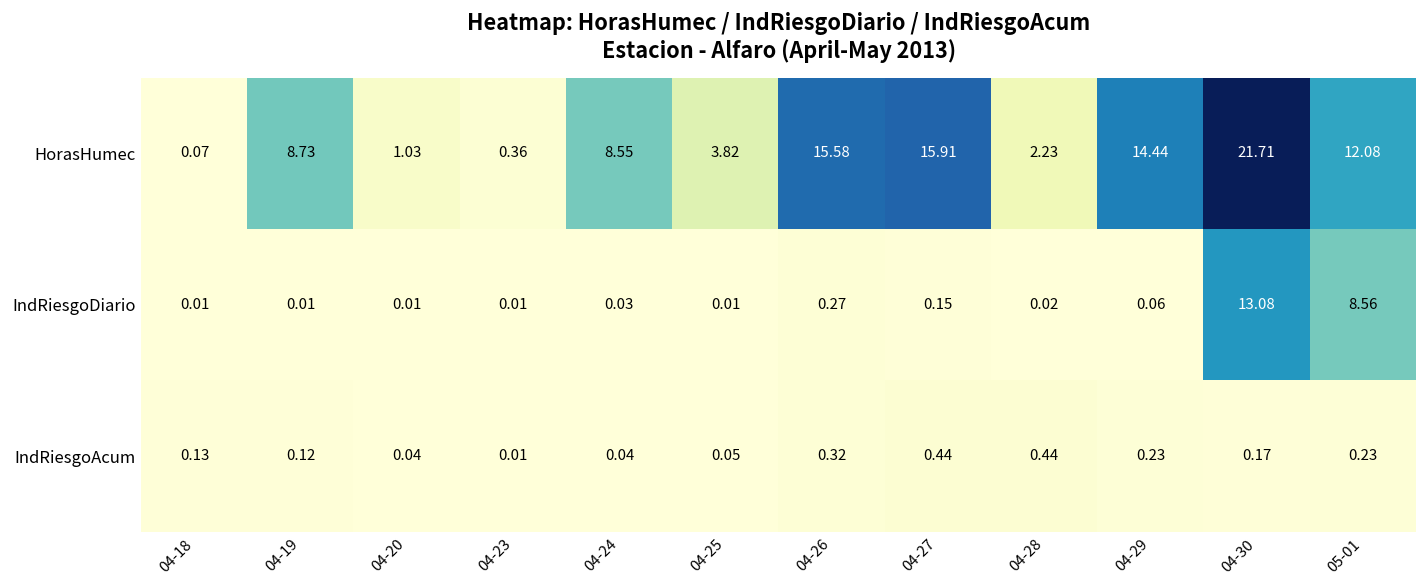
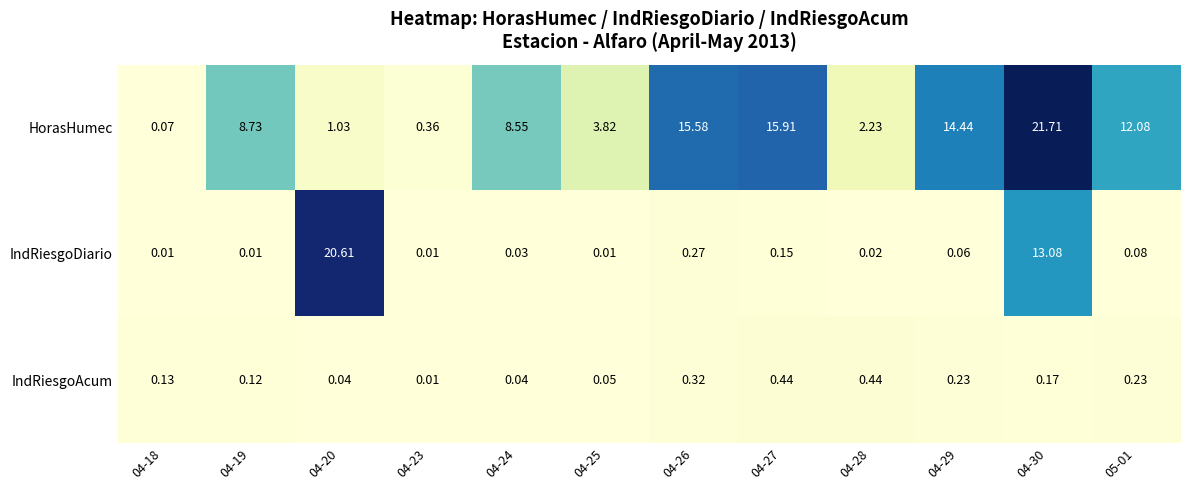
IndRiesgoDiario, 04-20: 0.01 -> 20.61
IndRiesgoDiario, 05-01: 8.56 -> 0.08
